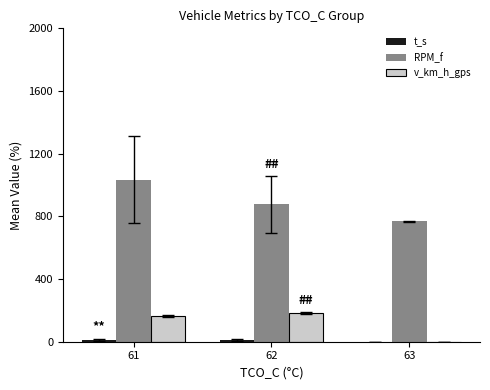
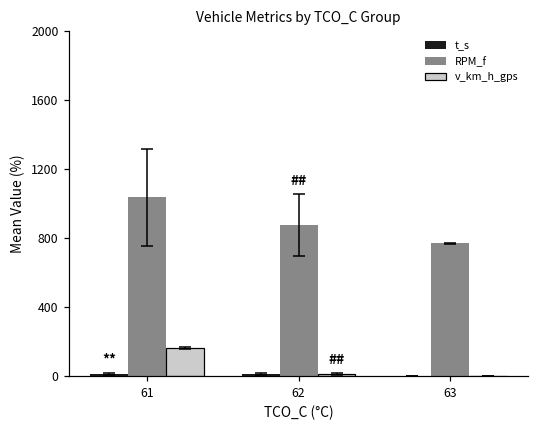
v_km_h_gps, 62: 180 -> 10
